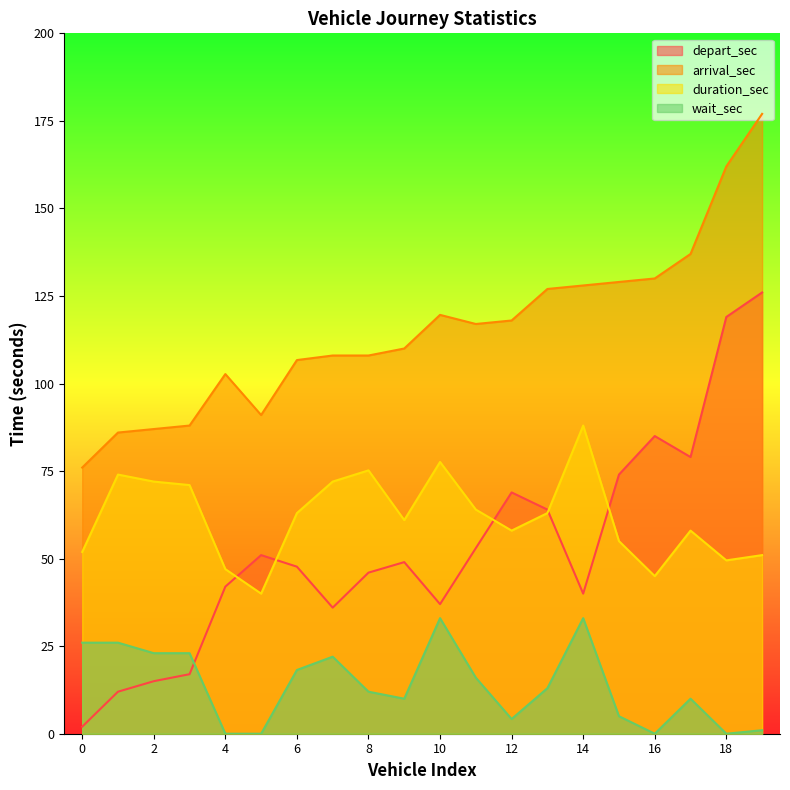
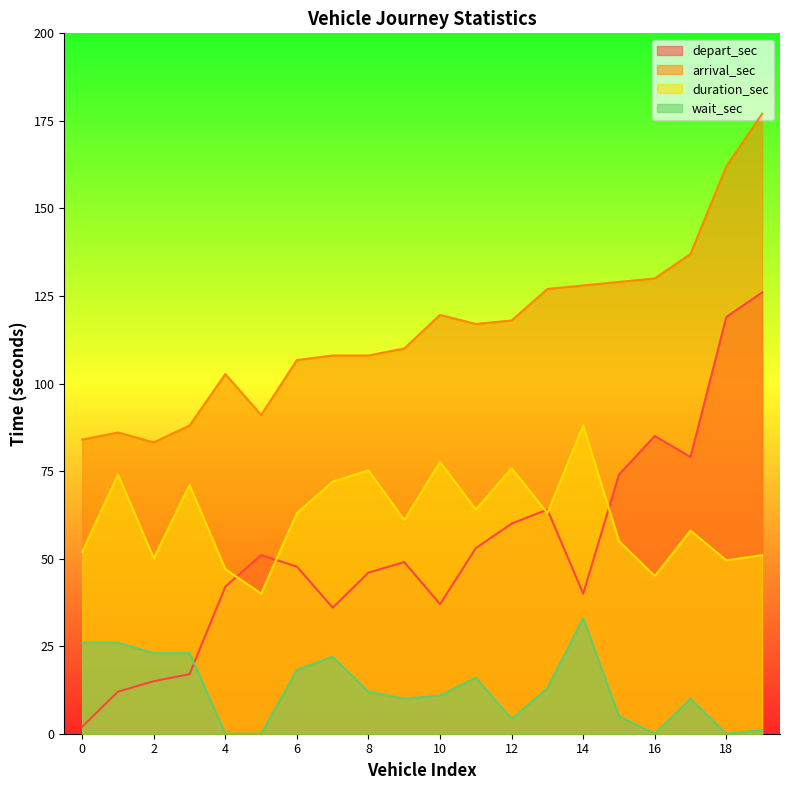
arrival_sec, 0: 76 -> 84
arrival_sec, 2: 87 -> 83
duration_sec, 2: 72 -> 50
wait_sec, 10: 33 -> 11
depart_sec, 12: 69 -> 60
duration_sec, 12: 58 -> 76
